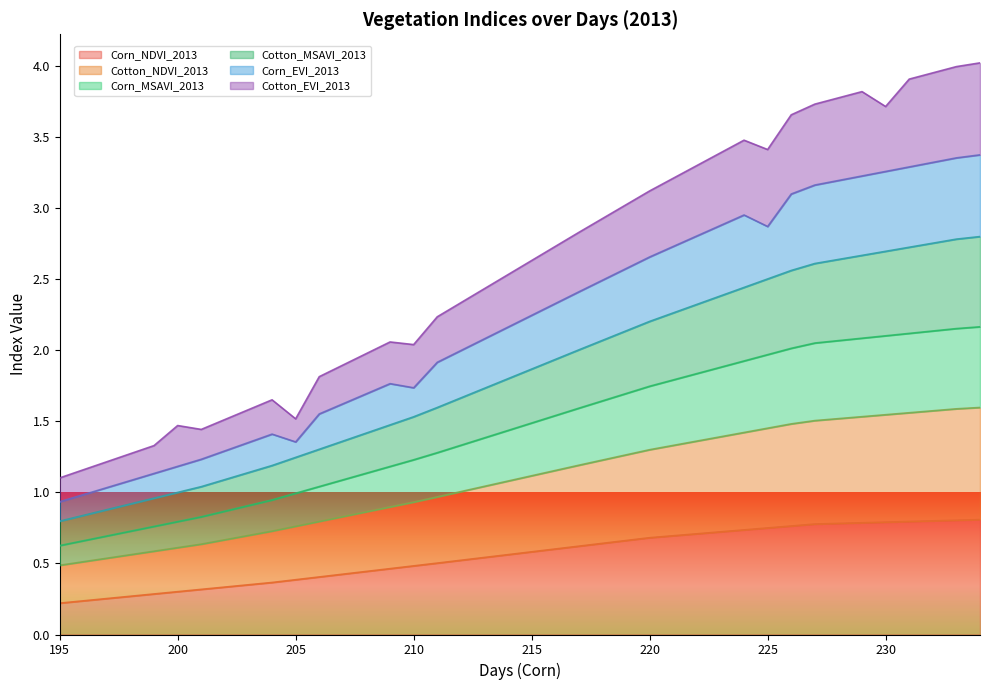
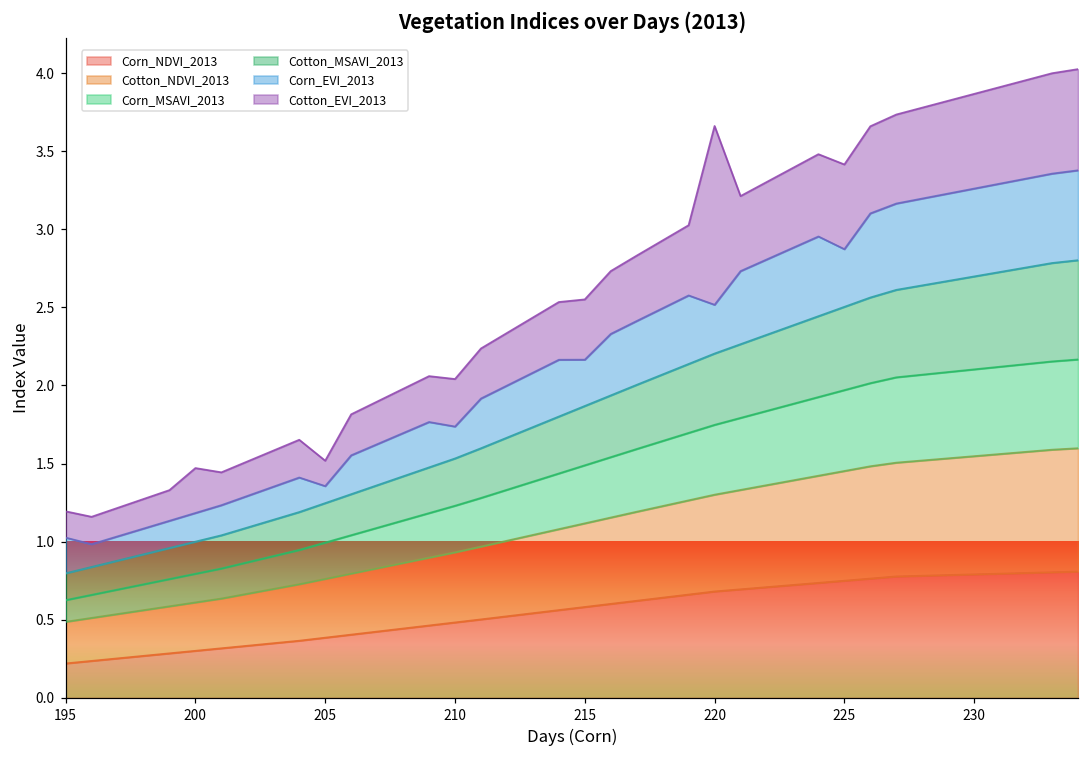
Corn_EVI_2013, 195: 0.14 -> 0.23
Corn_EVI_2013, 215: 0.38 -> 0.30
Corn_EVI_2013, 220: 0.45 -> 0.31
Cotton_EVI_2013, 220: 0.46 -> 1.14
Cotton_EVI_2013, 230: 0.46 -> 0.61
